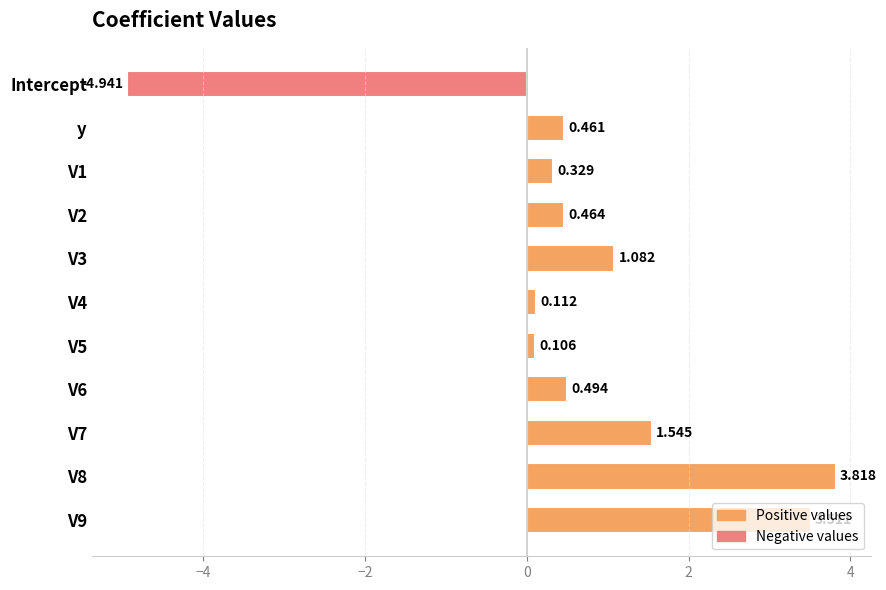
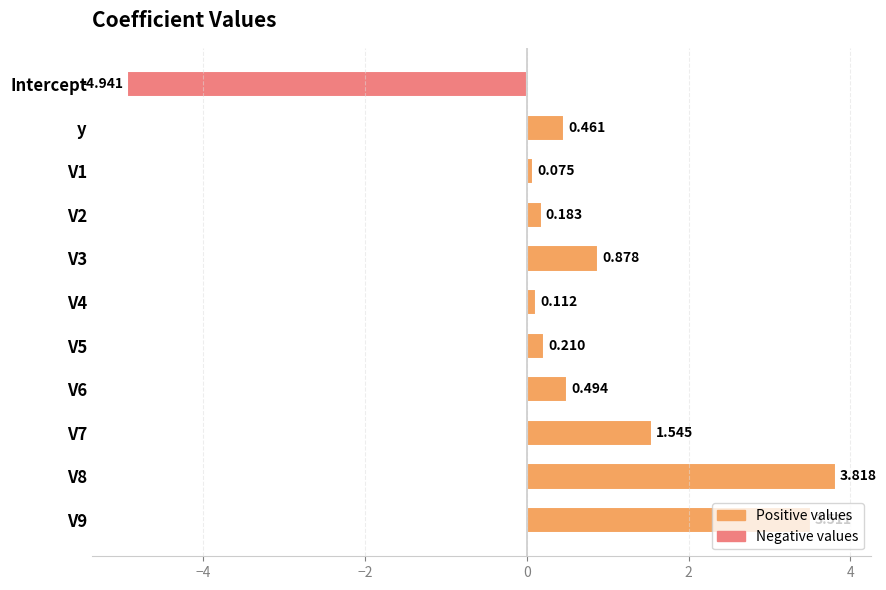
V1: 0.329 -> 0.075
V2: 0.464 -> 0.183
V3: 1.082 -> 0.878
V5: 0.106 -> 0.210
